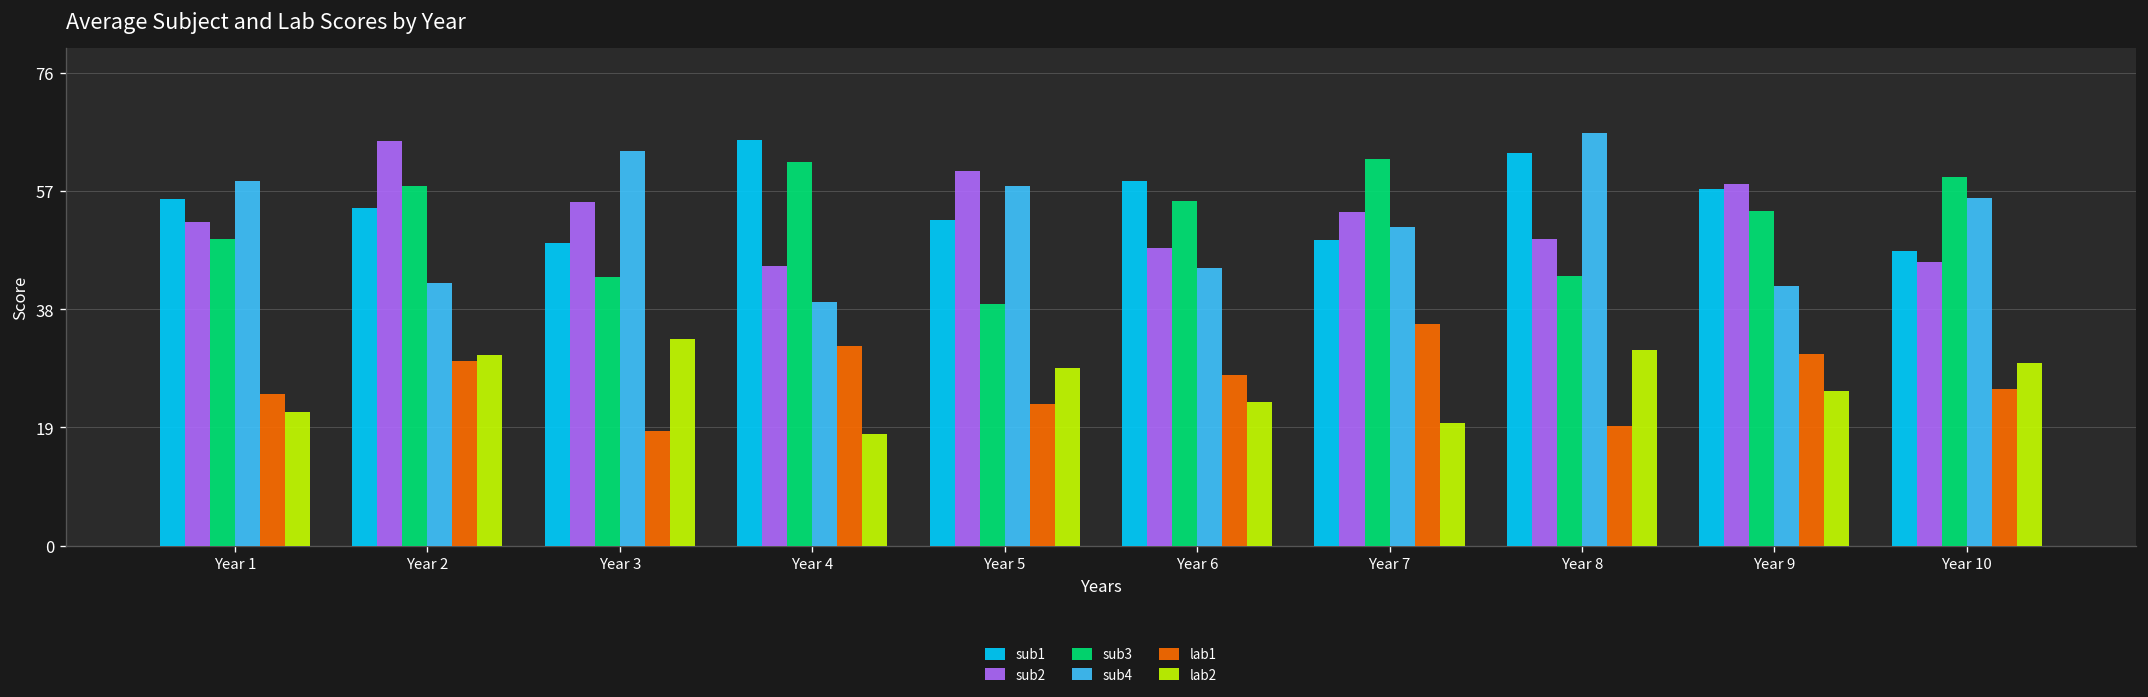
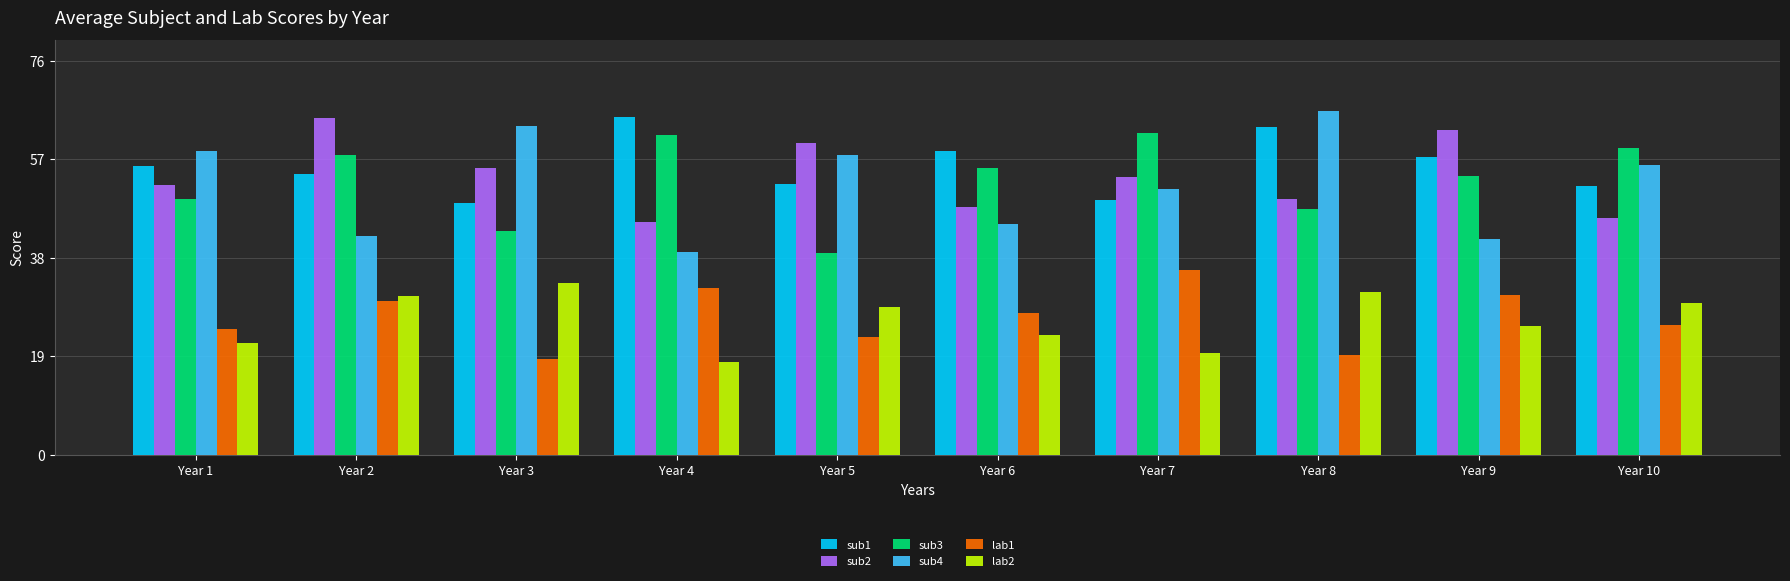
sub3, Year 8: 43 -> 48
sub2, Year 9: 58 -> 63
sub1, Year 10: 47 -> 52
